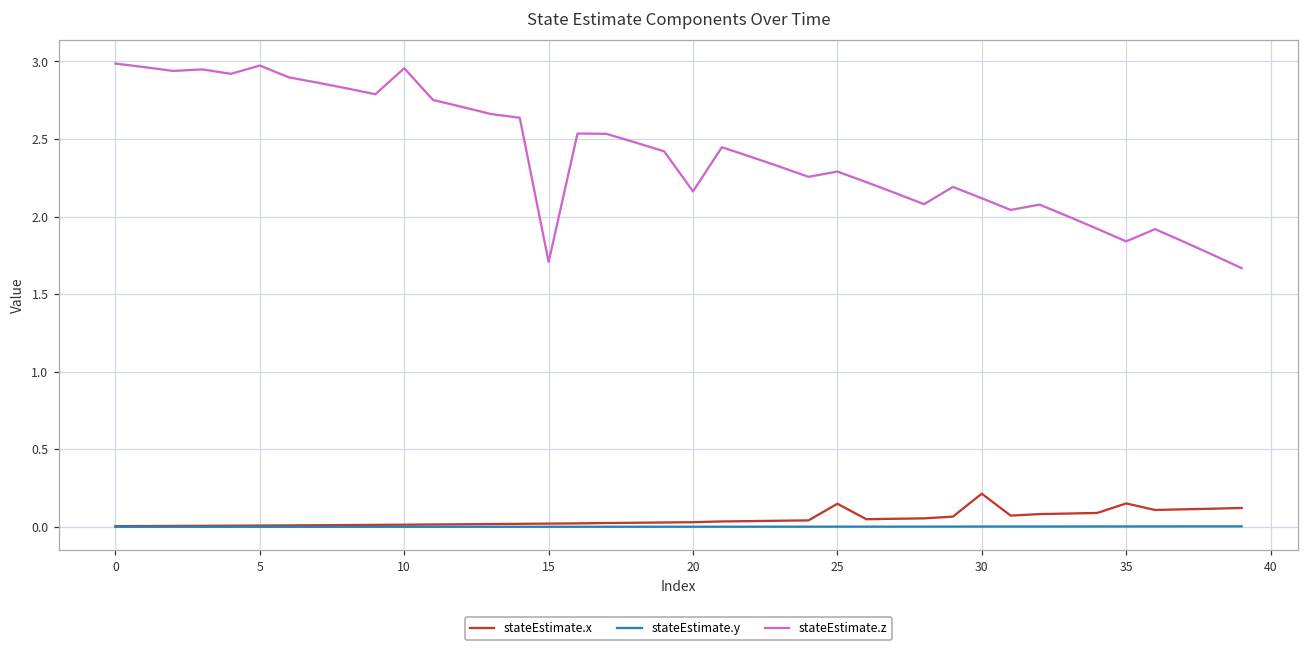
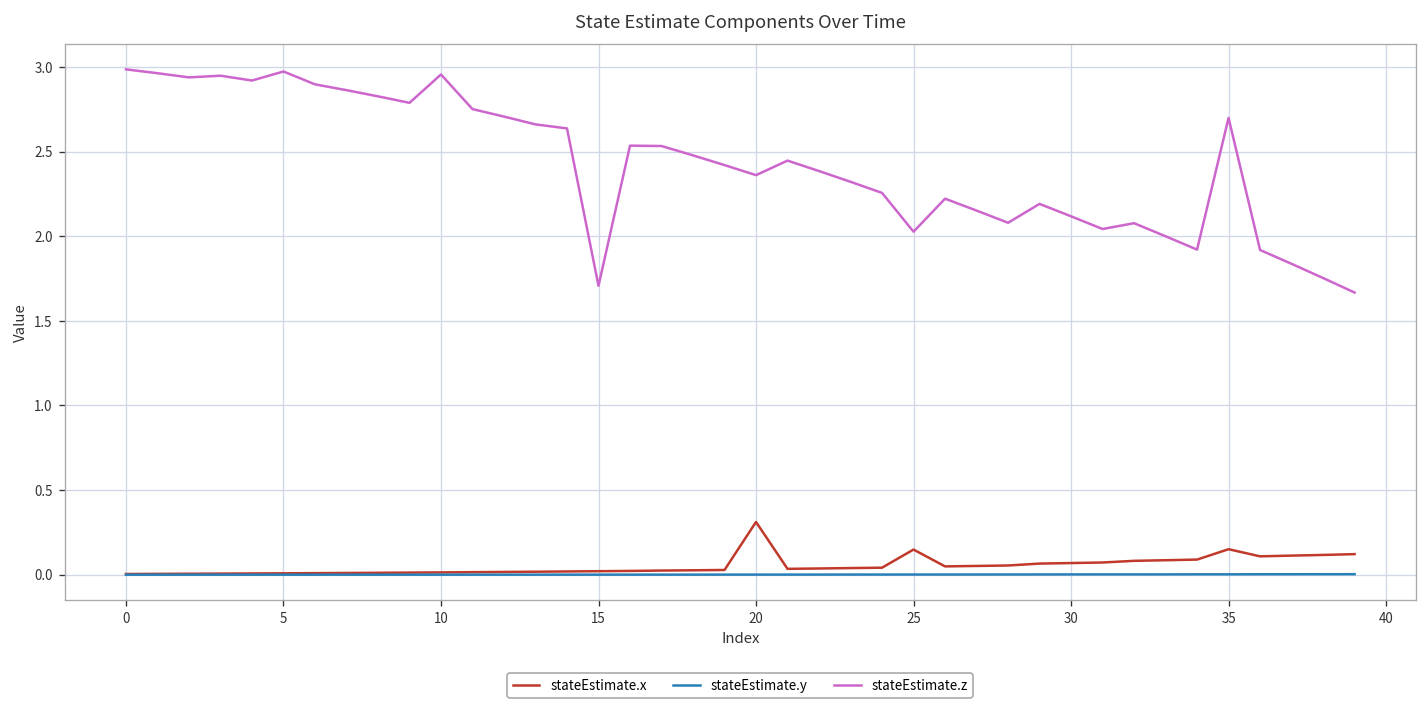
stateEstimate.x, 20: 0.03 -> 0.31
stateEstimate.z, 20: 2.16 -> 2.36
stateEstimate.z, 25: 2.29 -> 2.03
stateEstimate.x, 30: 0.21 -> 0.07
stateEstimate.z, 35: 1.84 -> 2.70
